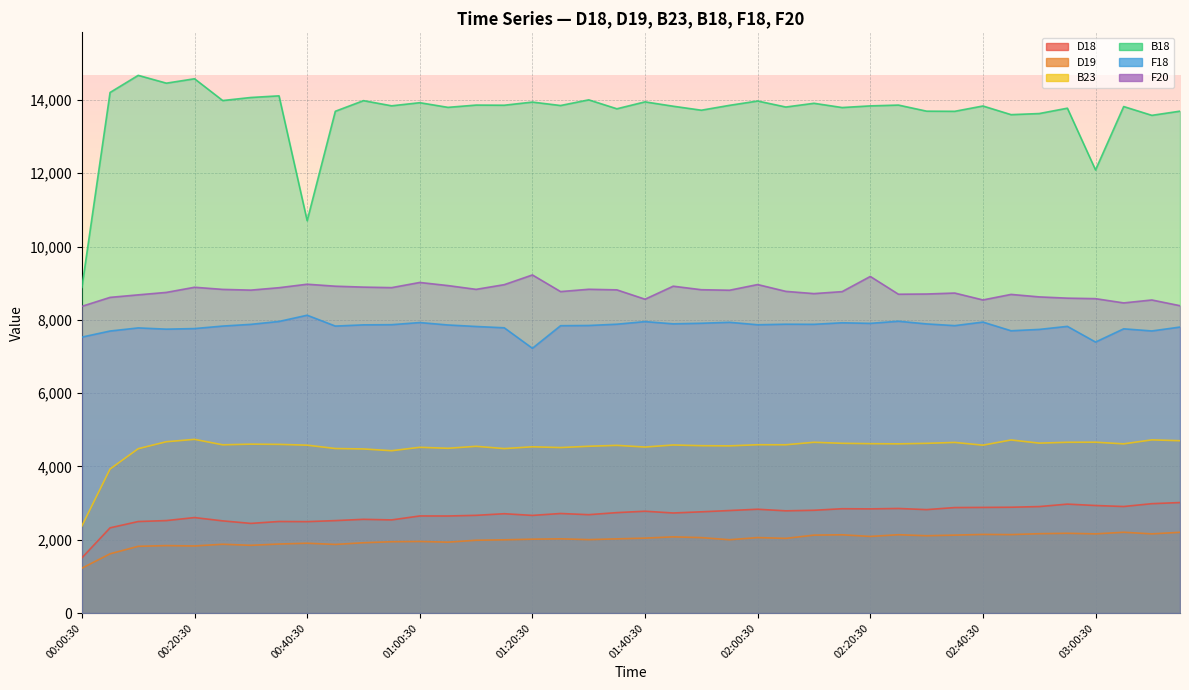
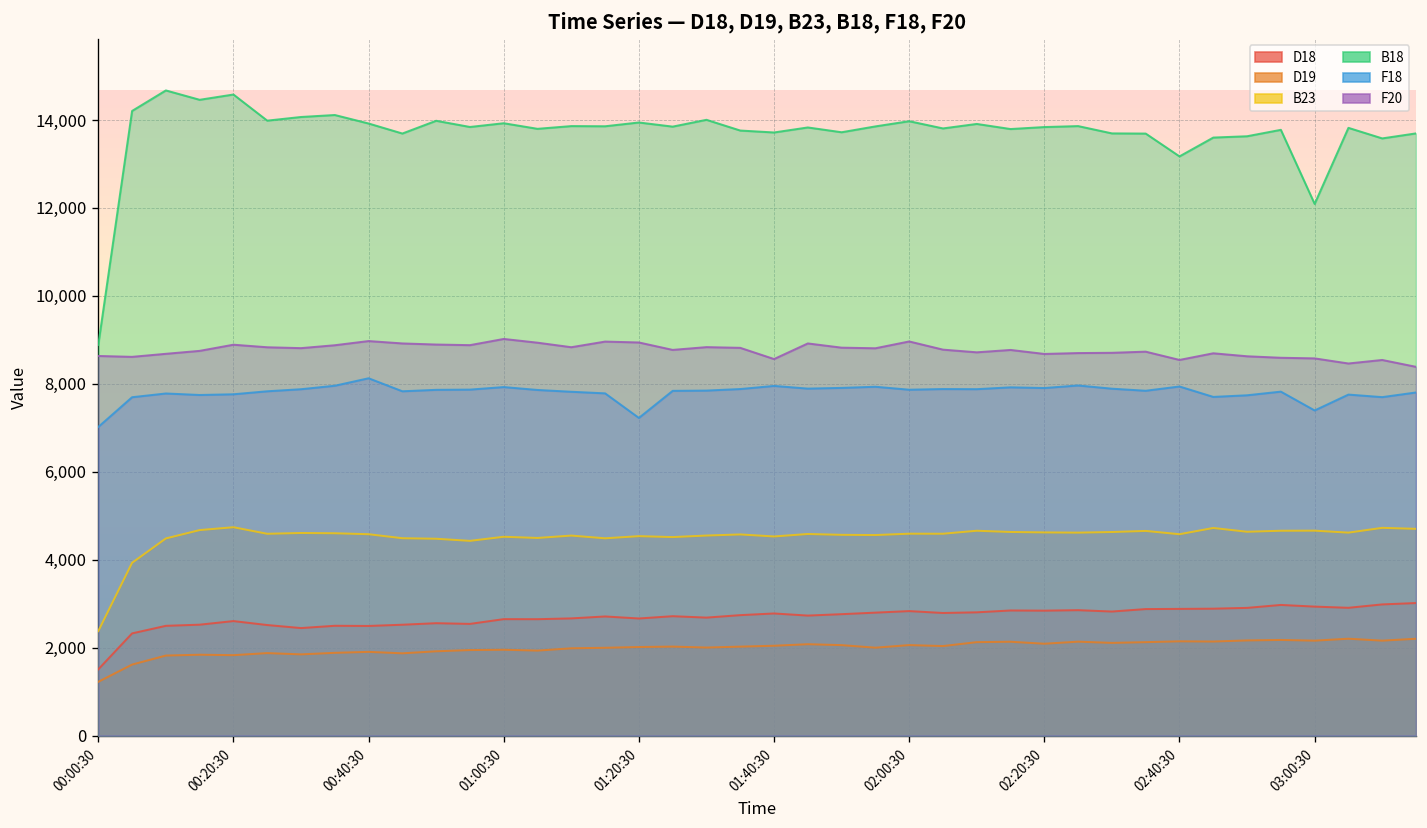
F18, 00:00:30: 7,500 -> 7,000
F20, 00:00:30: 8,400 -> 8,600
B18, 00:40:30: 10,700 -> 13,900
F20, 01:20:30: 9,200 -> 8,900
B18, 01:40:30: 13,900 -> 13,700
F20, 02:20:30: 9,200 -> 8,700
B18, 02:40:30: 13,800 -> 13,200
